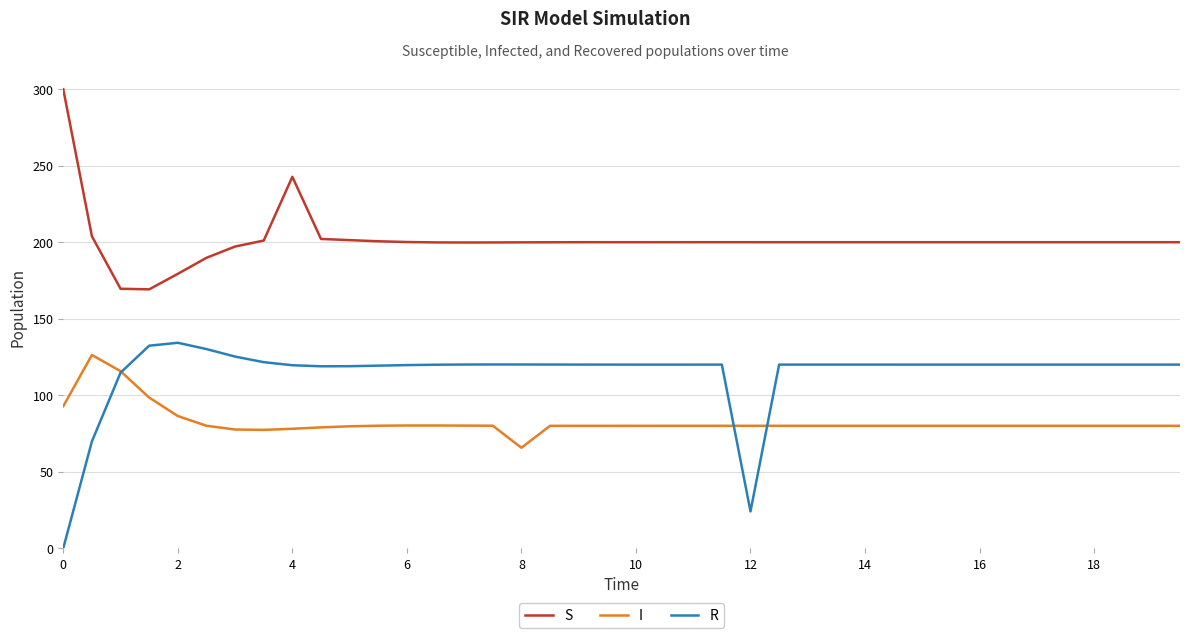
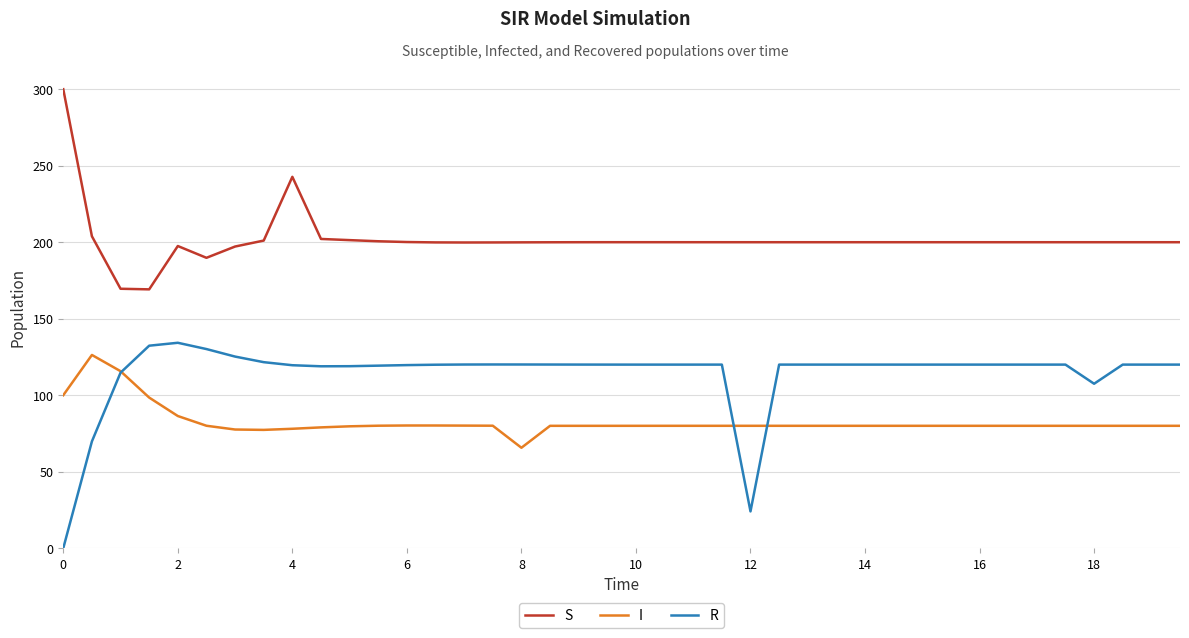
I, 0: 93 -> 100
S, 2: 179 -> 198
R, 18: 120 -> 107
